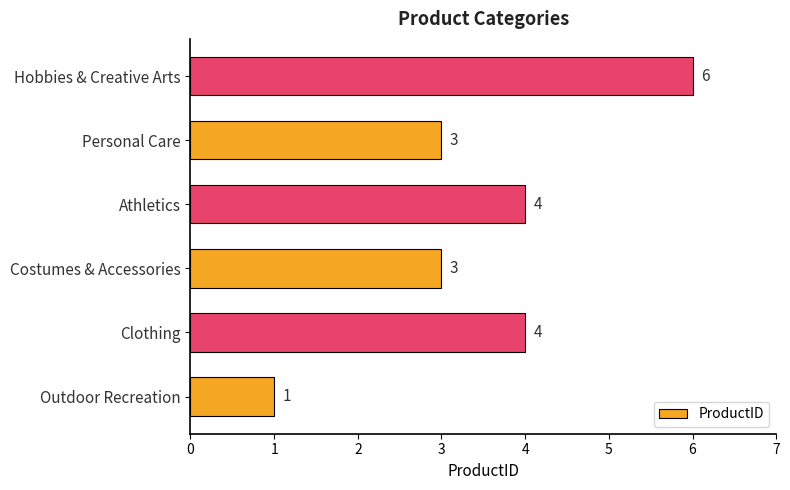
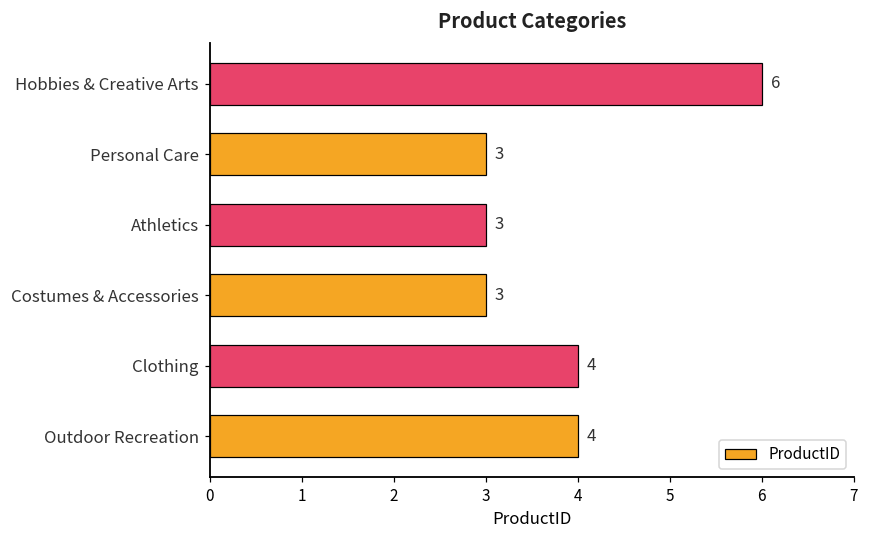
Athletics: 4 -> 3
Outdoor Recreation: 1 -> 4
